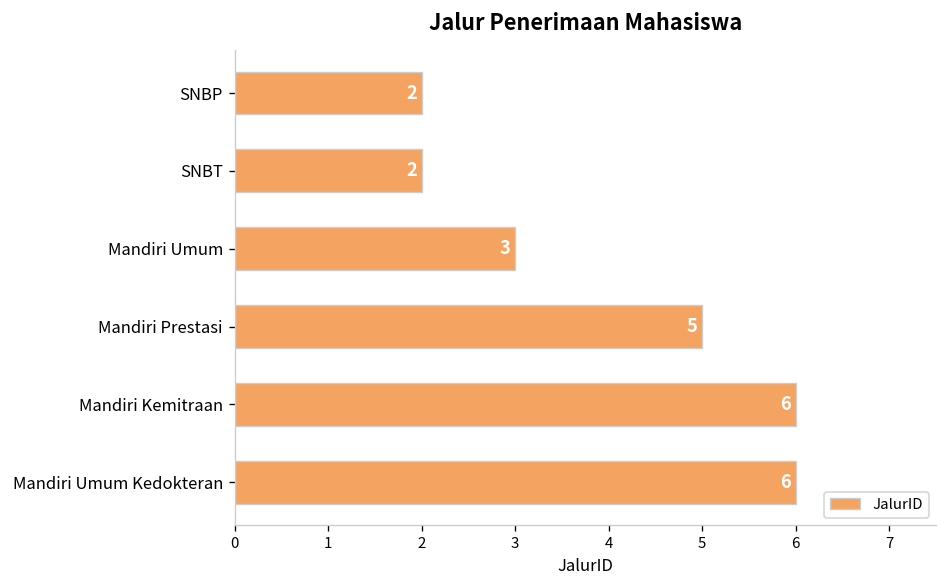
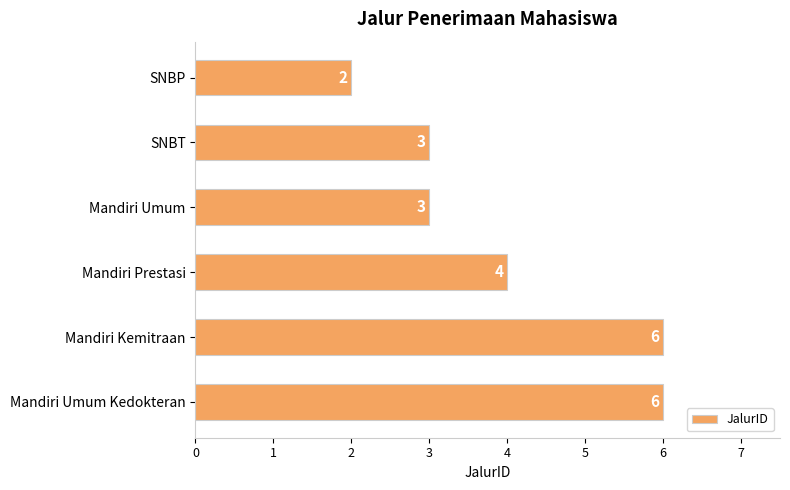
SNBT: 2 -> 3
Mandiri Prestasi: 5 -> 4
